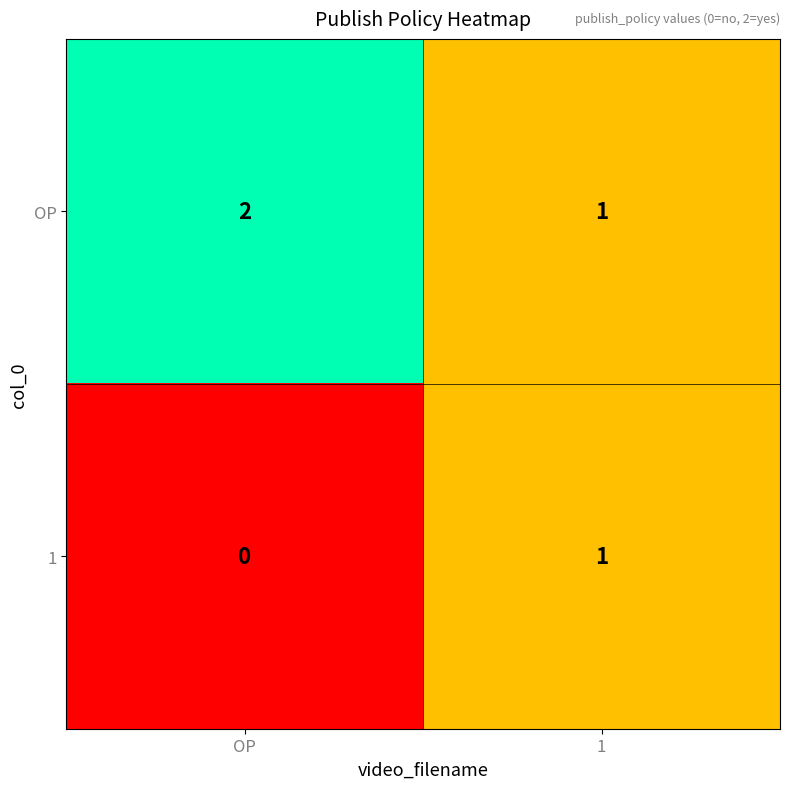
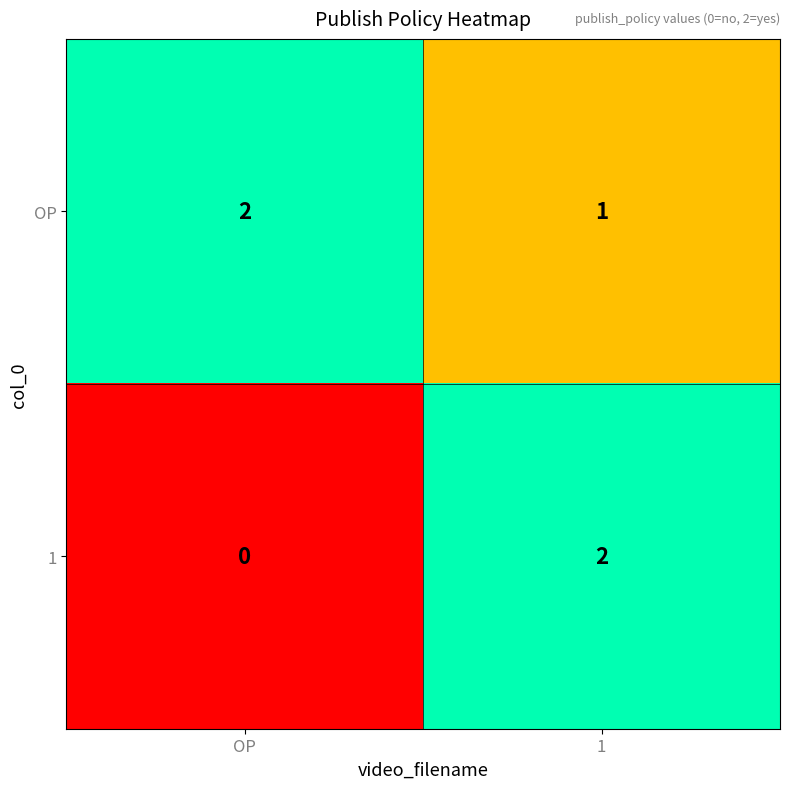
1, 1: 1 -> 2
